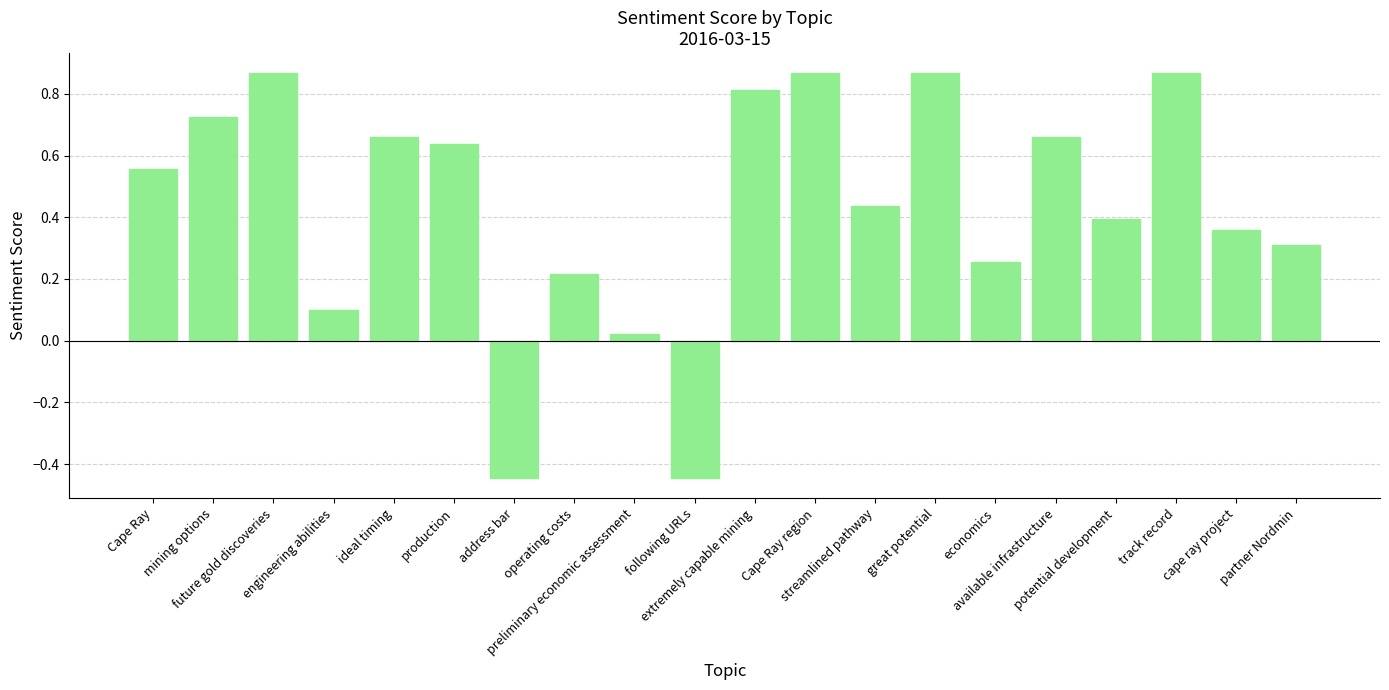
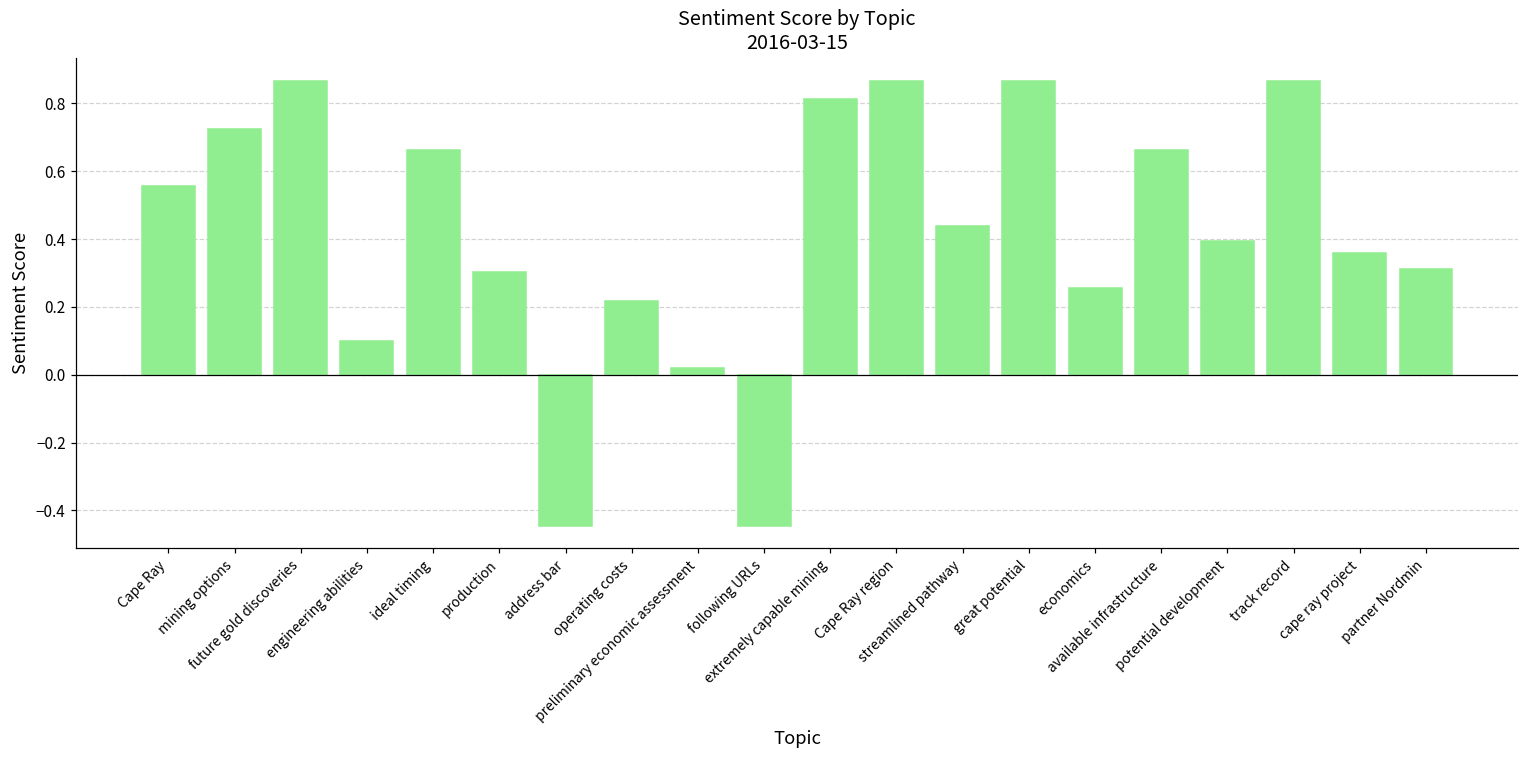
production: 0.64 -> 0.30
